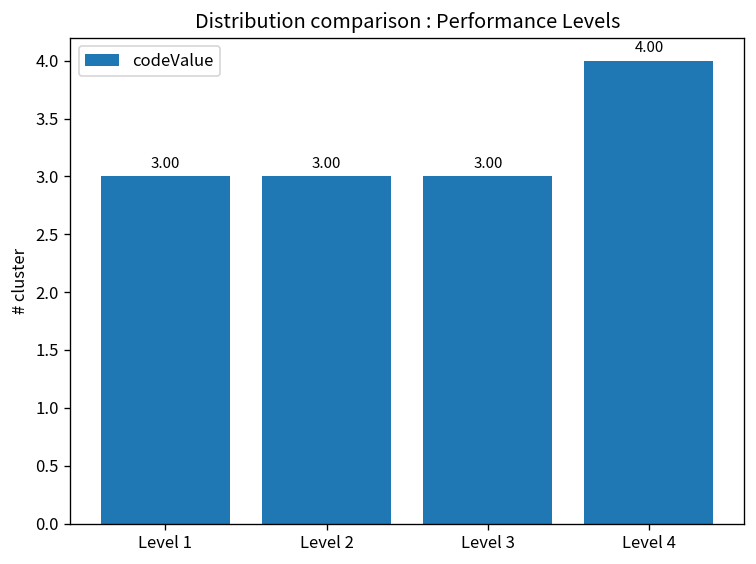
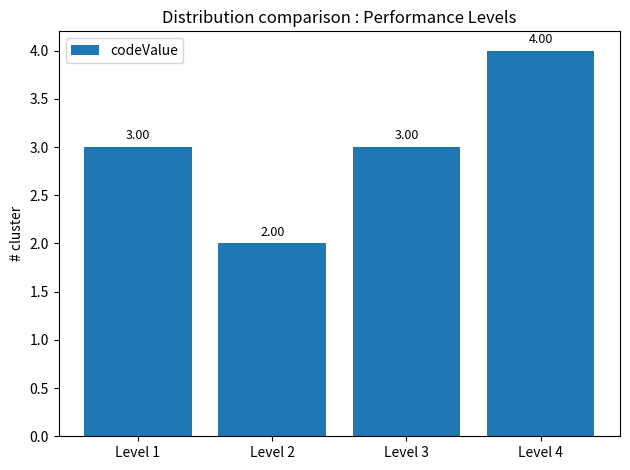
Level 2: 3.00 -> 2.00
